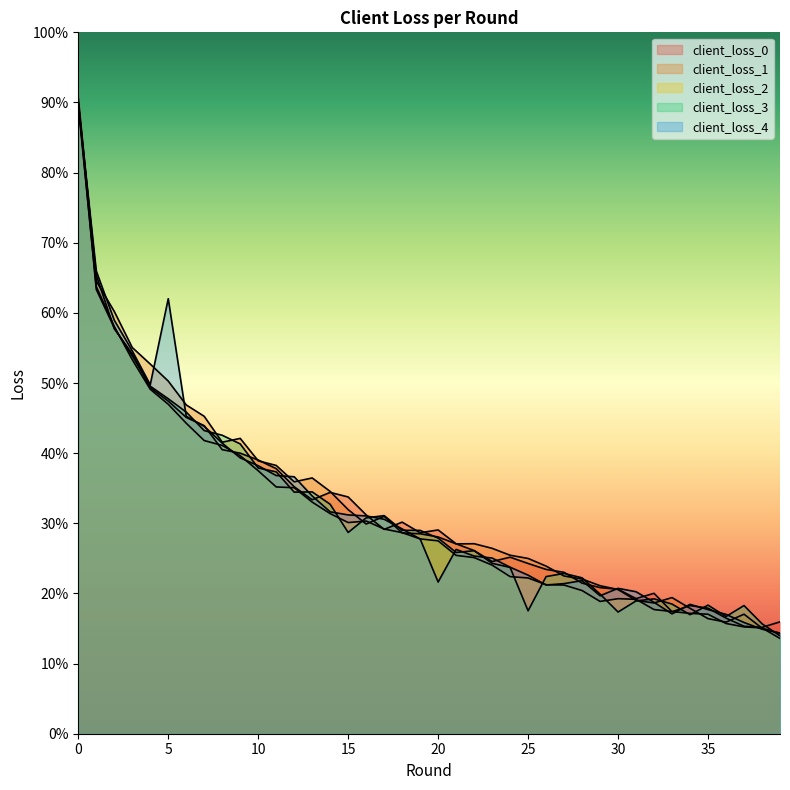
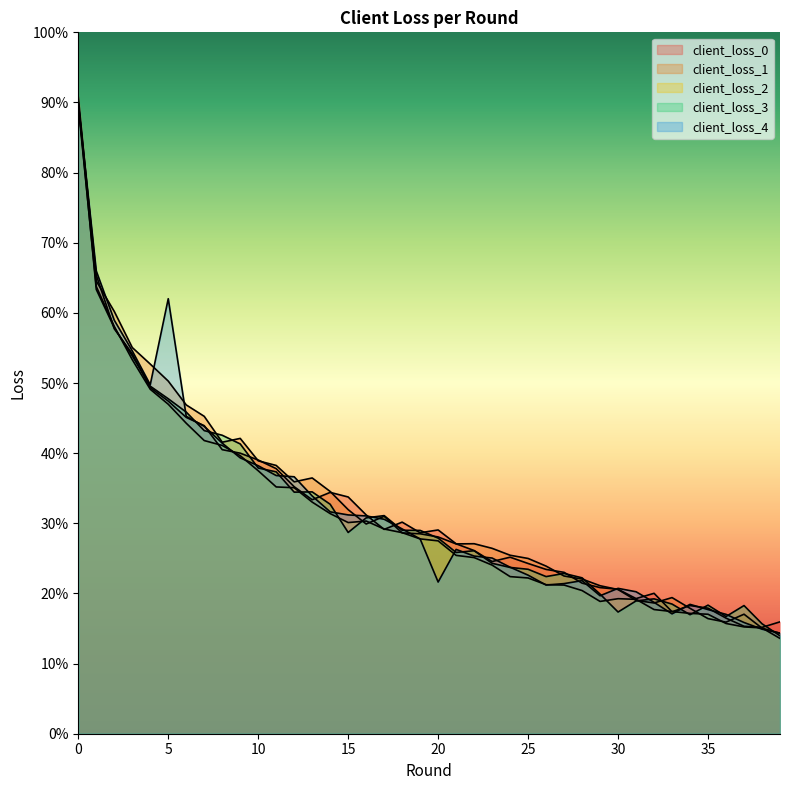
client_loss_3, 25: 18% -> 23%
